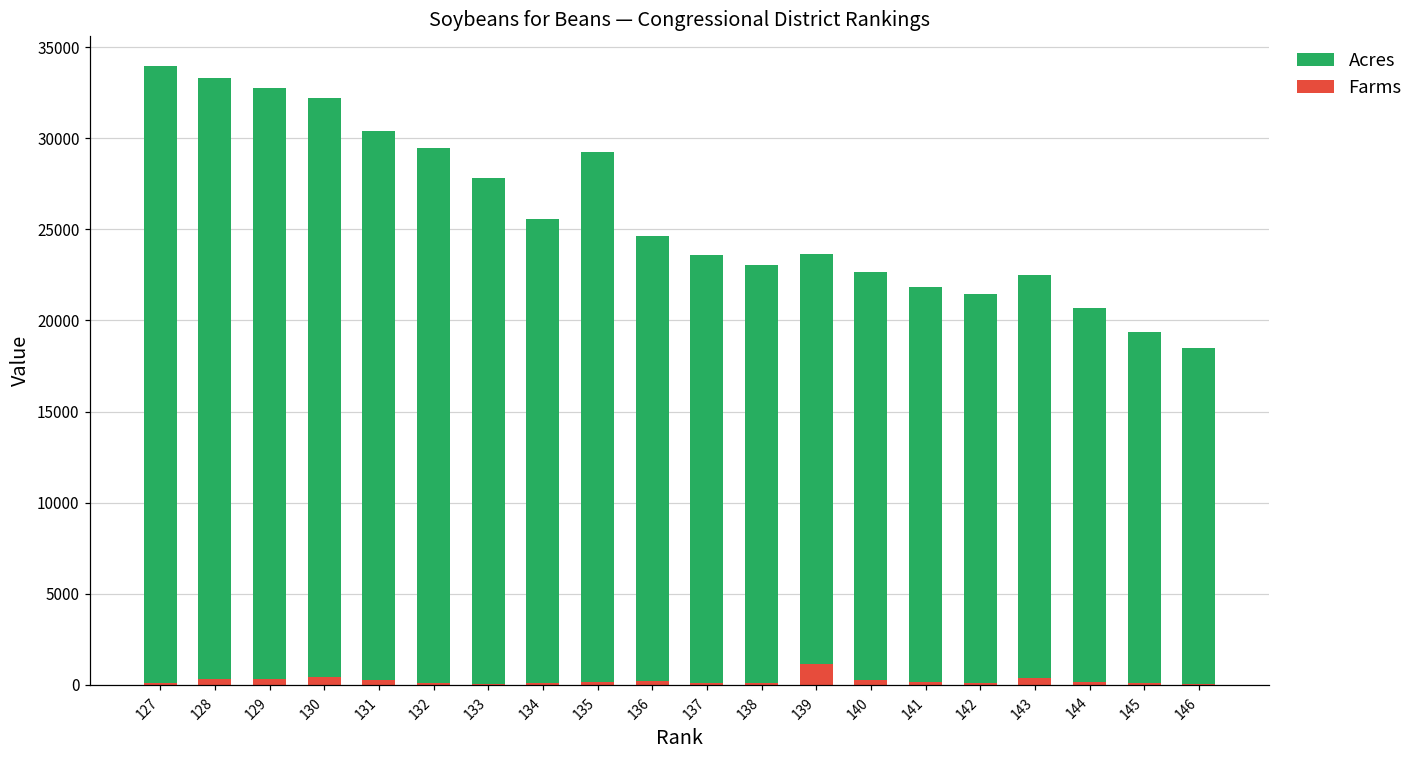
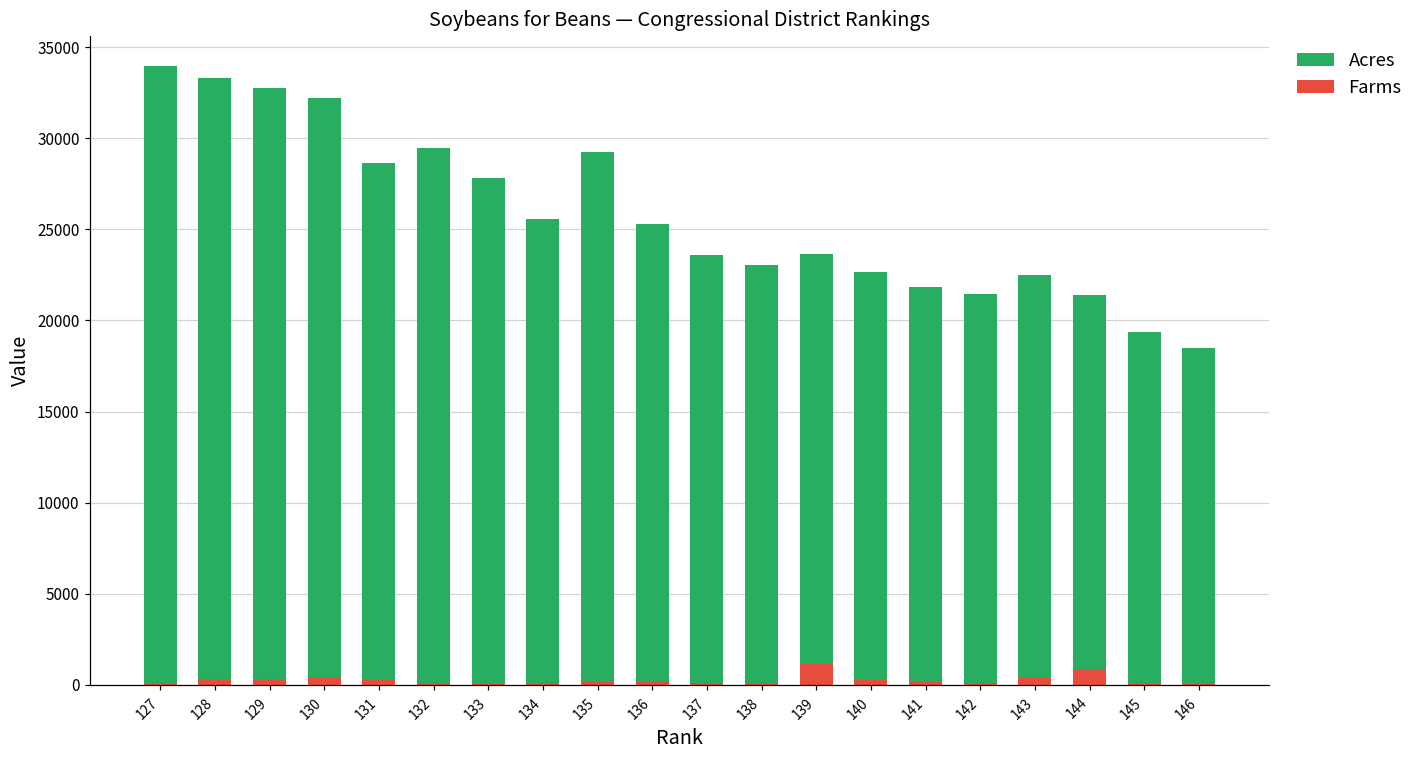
Acres, 131: 30100 -> 28400
Acres, 136: 24400 -> 25000
Farms, 144: 200 -> 900
